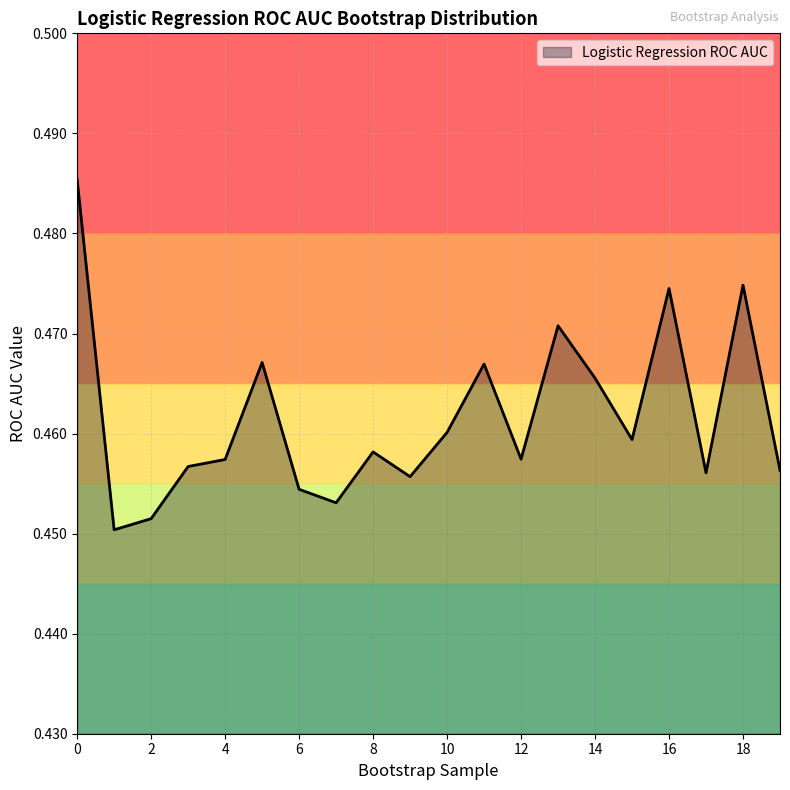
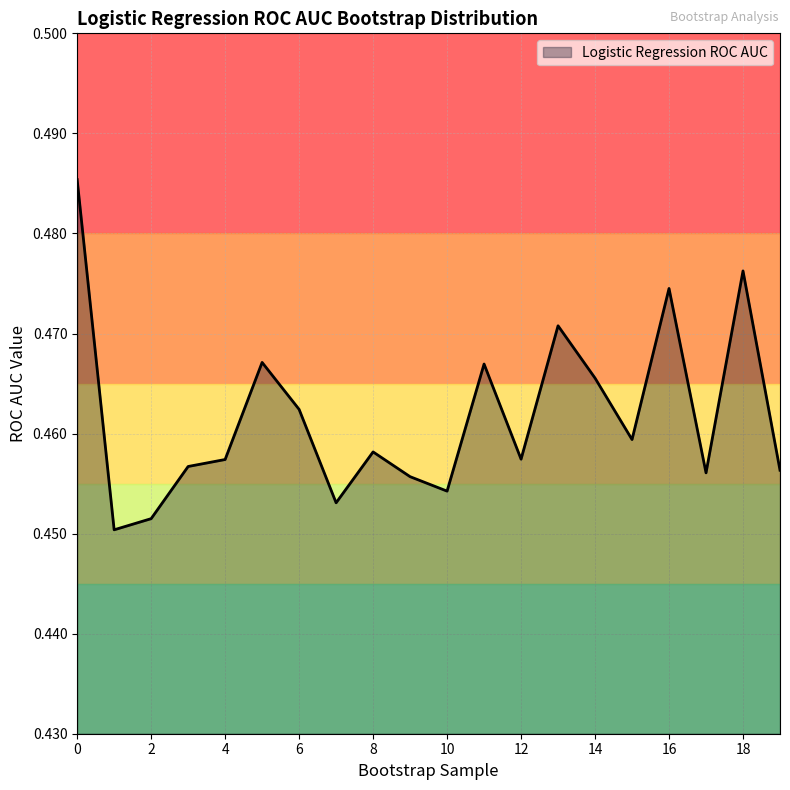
6: 0.4544 -> 0.4624
10: 0.4601 -> 0.4542
18: 0.4748 -> 0.4763
